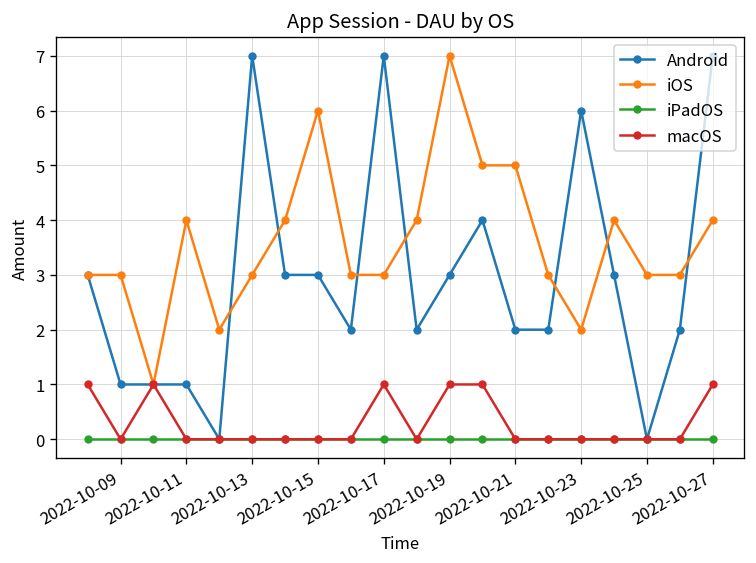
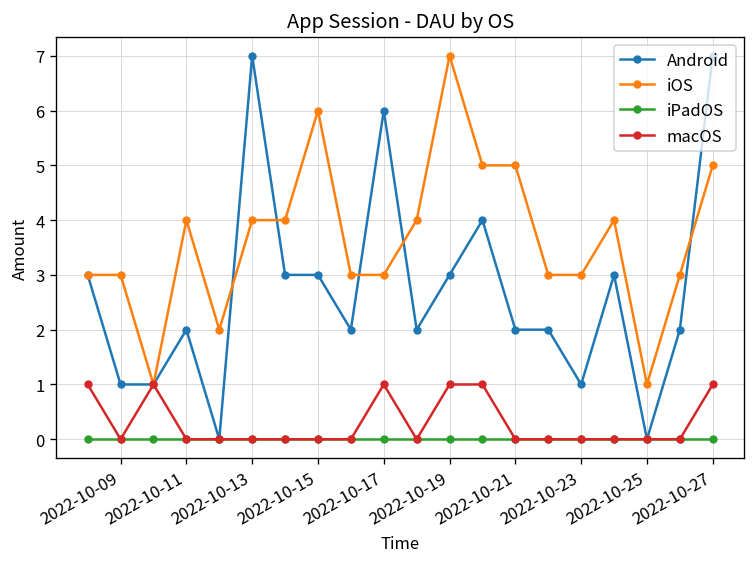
Android, 2022-10-11: 1 -> 2
iOS, 2022-10-13: 3 -> 4
Android, 2022-10-17: 7 -> 6
Android, 2022-10-23: 6 -> 1
iOS, 2022-10-23: 2 -> 3
iOS, 2022-10-25: 3 -> 1
iOS, 2022-10-27: 4 -> 5
